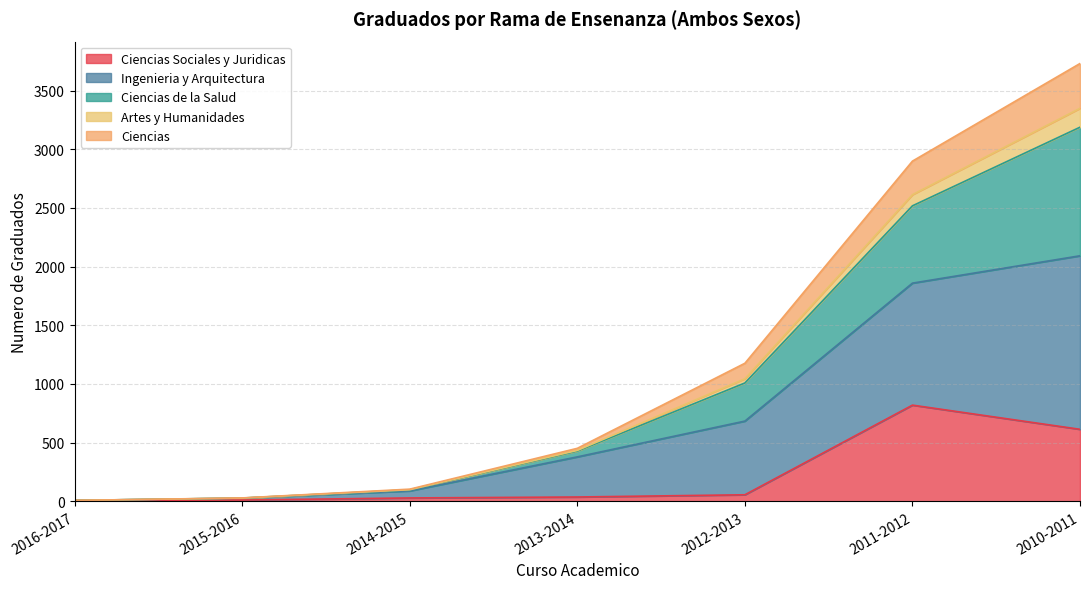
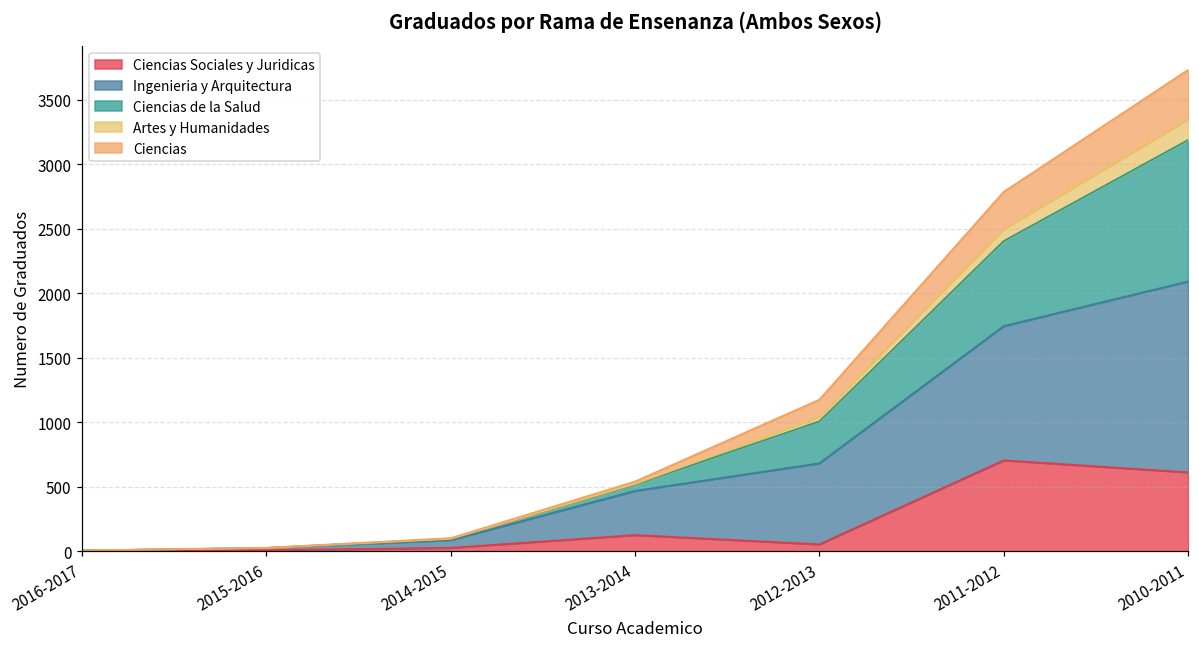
Ciencias Sociales y Juridicas, 2013-2014: 40 -> 130
Ciencias Sociales y Juridicas, 2011-2012: 820 -> 710
